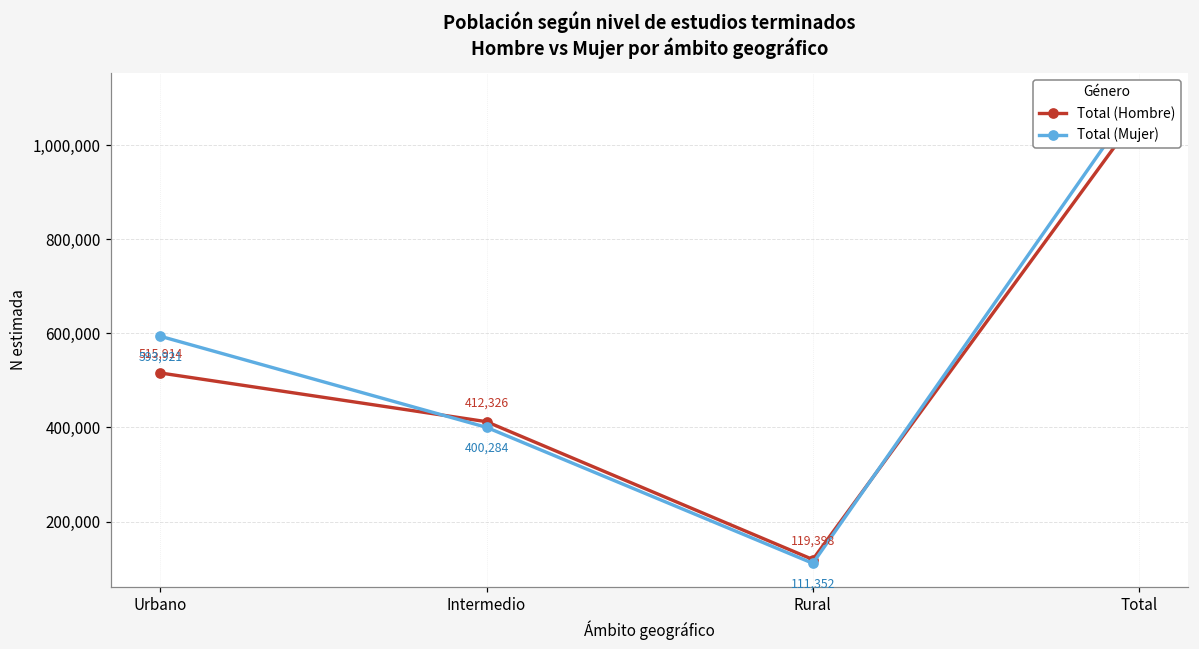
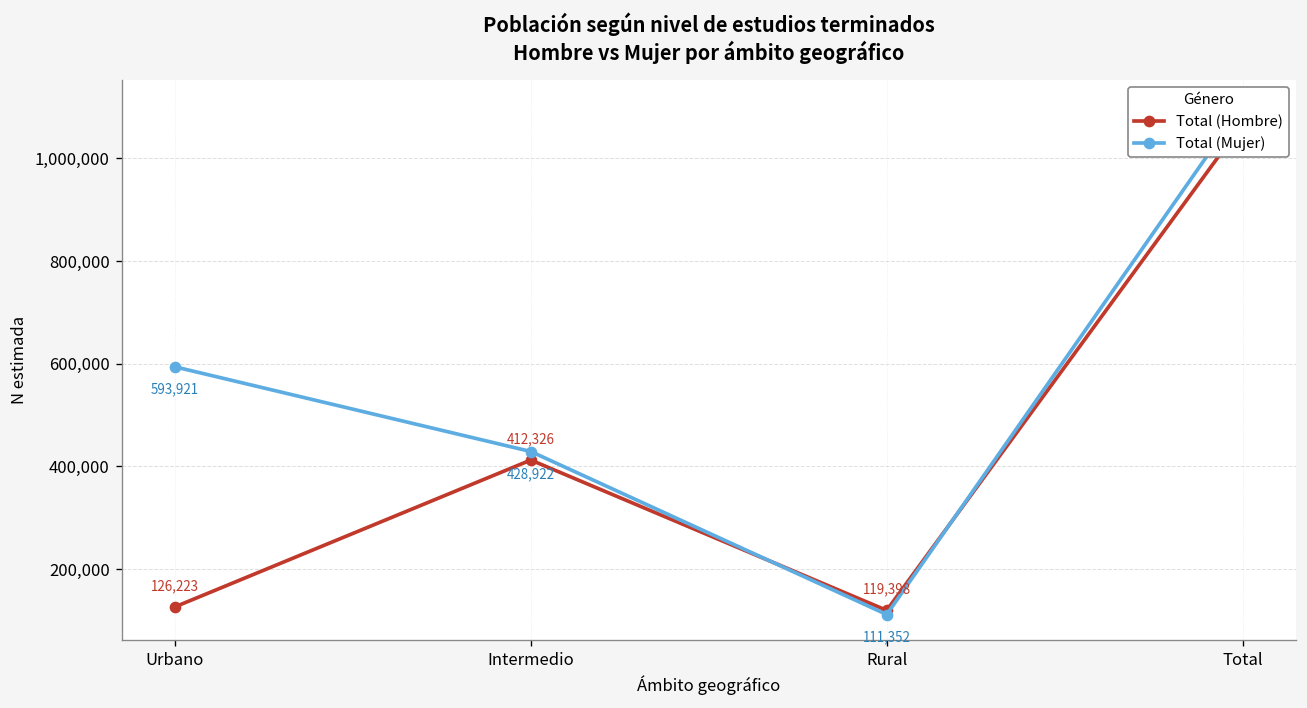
Total (Hombre), Urbano: 515,914 -> 126,223
Total (Mujer), Intermedio: 400,284 -> 428,922
